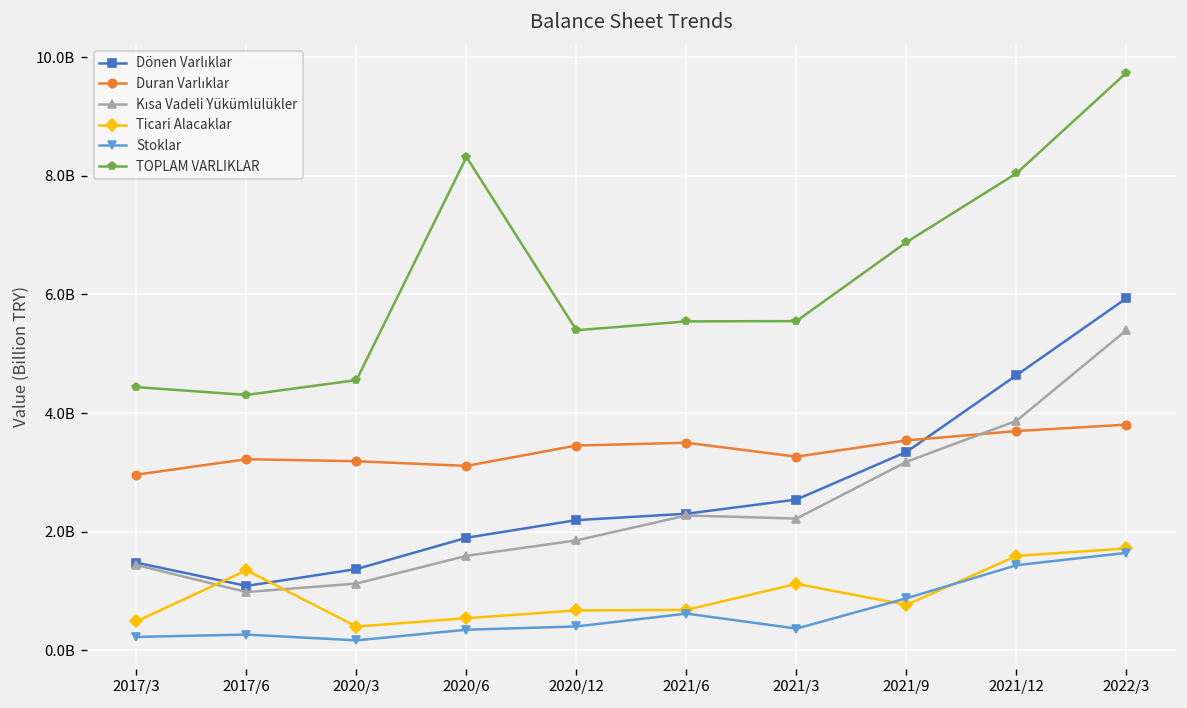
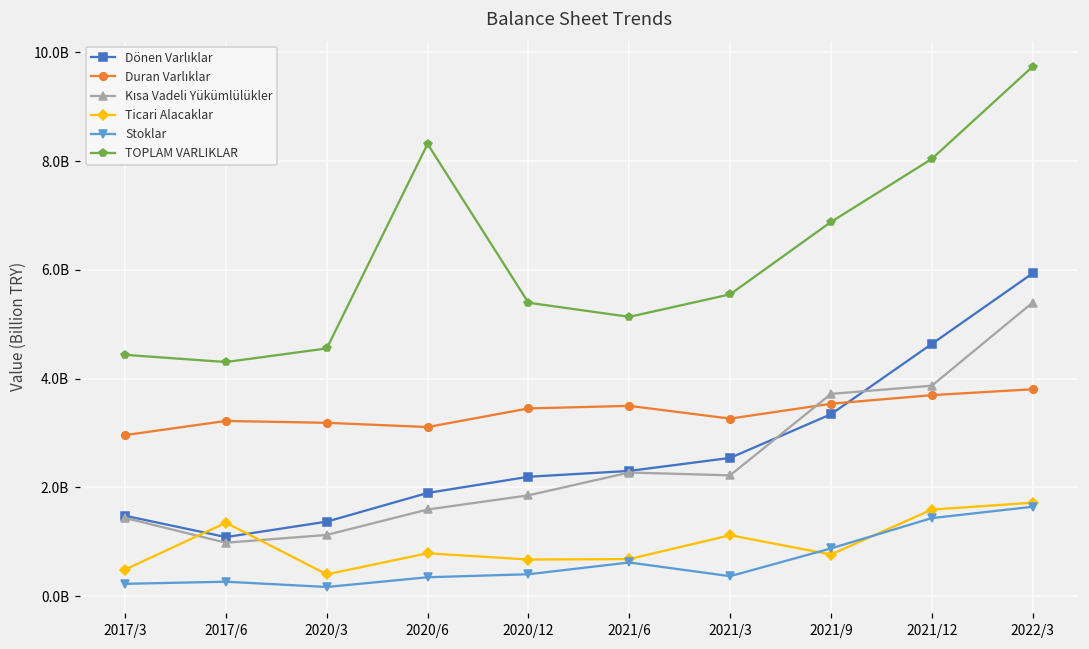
Ticari Alacaklar, 2020/6: 500000000 -> 800000000
TOPLAM VARLIKLAR, 2021/6: 5500000000 -> 5100000000
Kısa Vadeli Yükümlülükler, 2021/9: 3200000000 -> 3700000000
